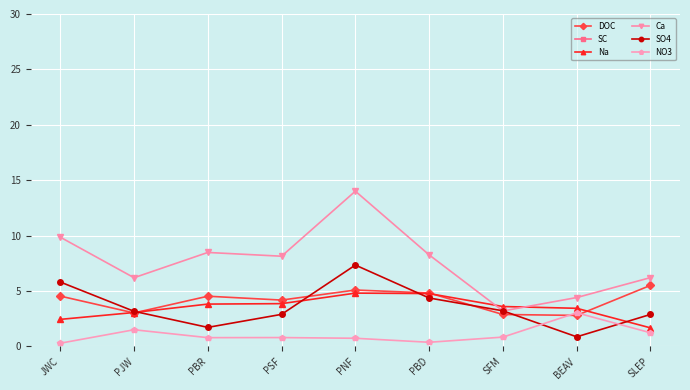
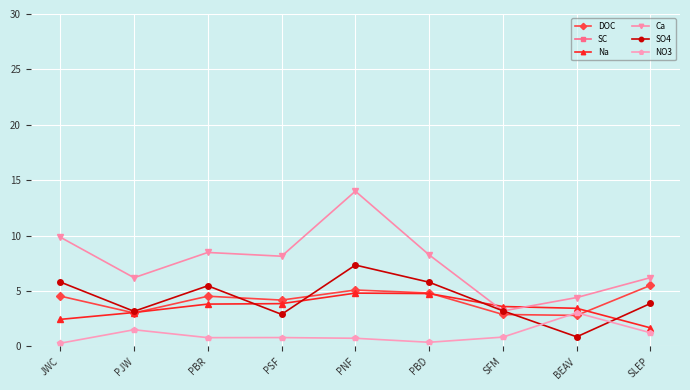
SO4, PBR: 1.7 -> 5.5
SO4, PBD: 4.4 -> 5.8
SO4, SLEP: 2.9 -> 3.9
